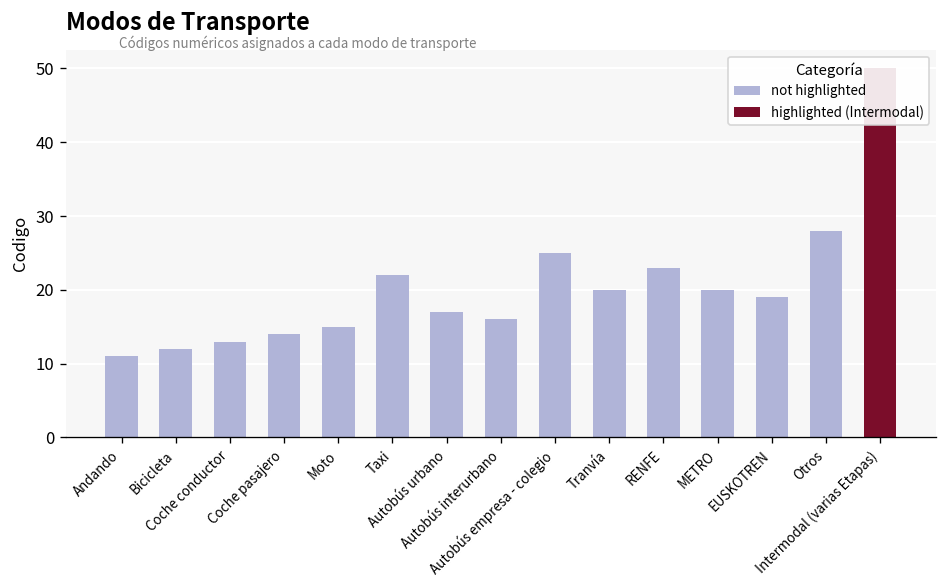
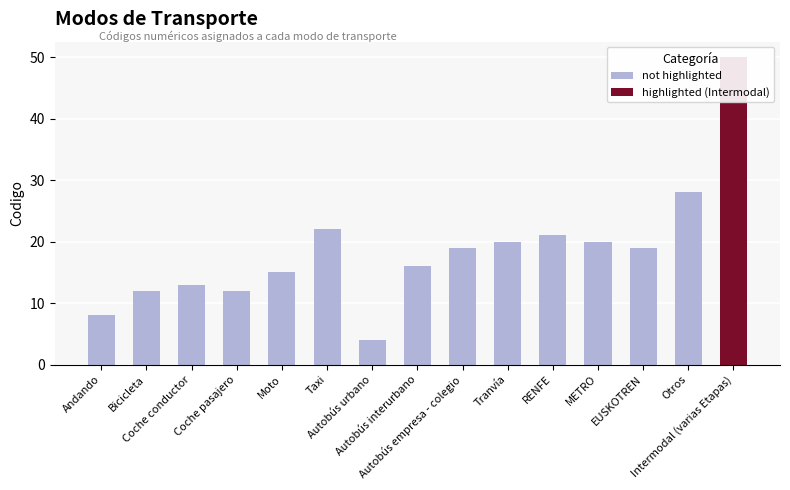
not highlighted, Andando: 11 -> 8
not highlighted, Coche pasajero: 14 -> 12
not highlighted, Autobús urbano: 17 -> 4
not highlighted, Autobús empresa - colegio: 25 -> 19
not highlighted, RENFE: 23 -> 21
